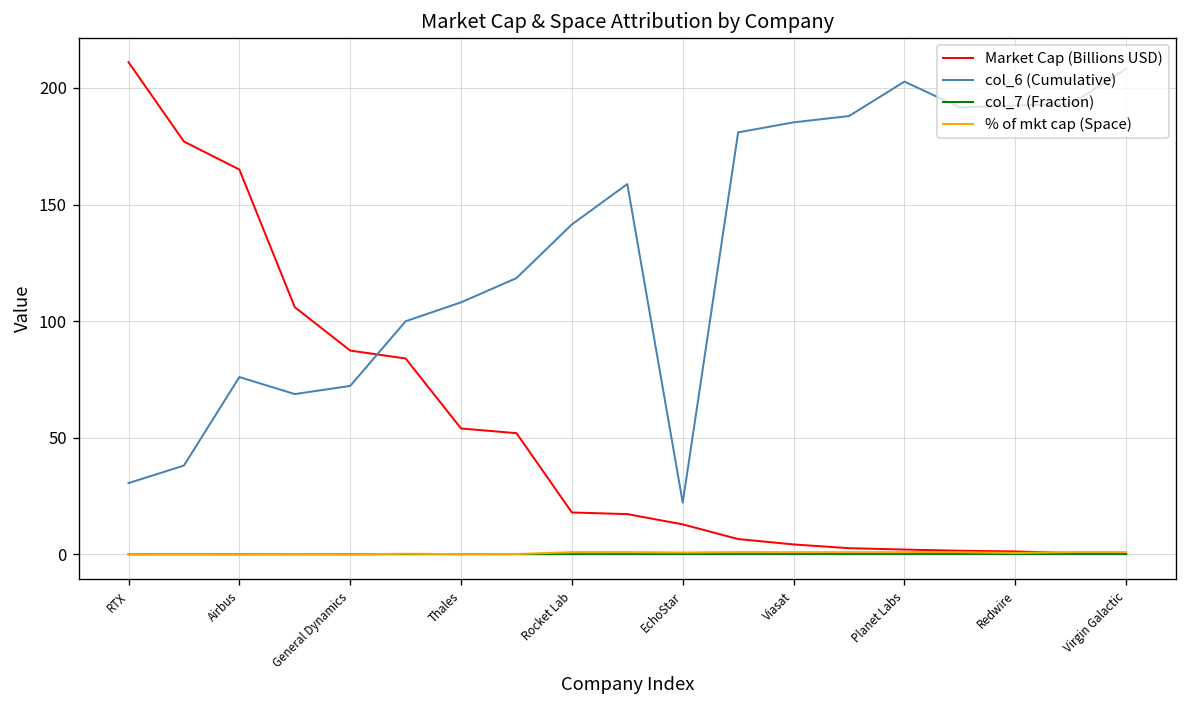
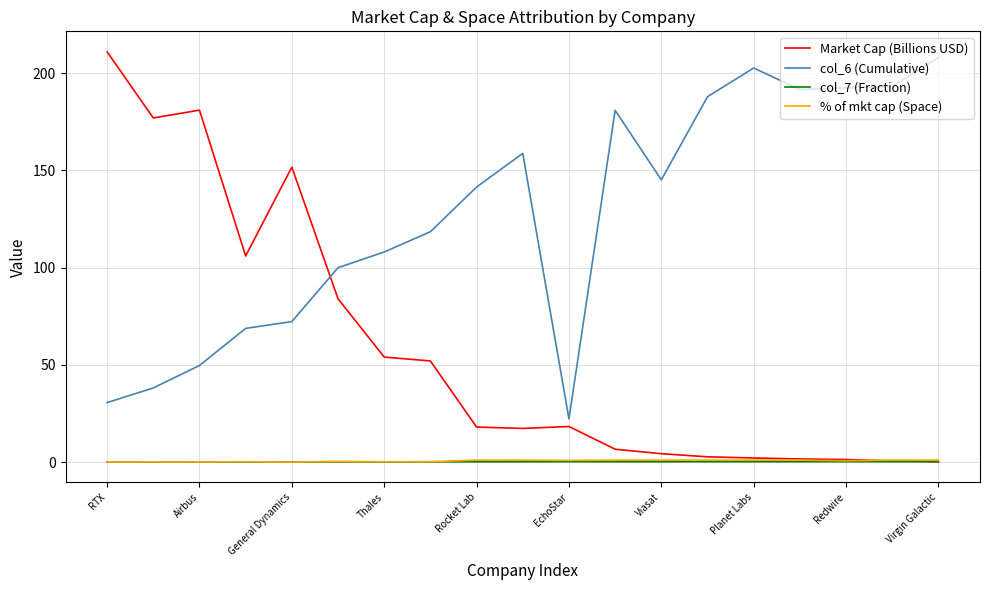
Market Cap (Billions USD), Airbus: 165 -> 181
col_6 (Cumulative), Airbus: 76 -> 50
Market Cap (Billions USD), General Dynamics: 87 -> 152
Market Cap (Billions USD), EchoStar: 13 -> 18
col_6 (Cumulative), Viasat: 185 -> 145
